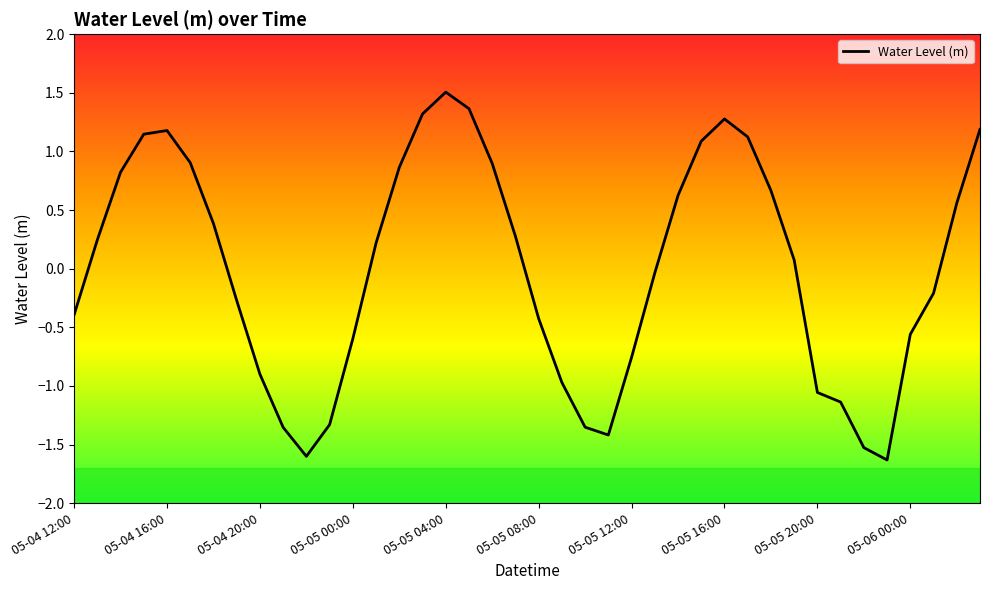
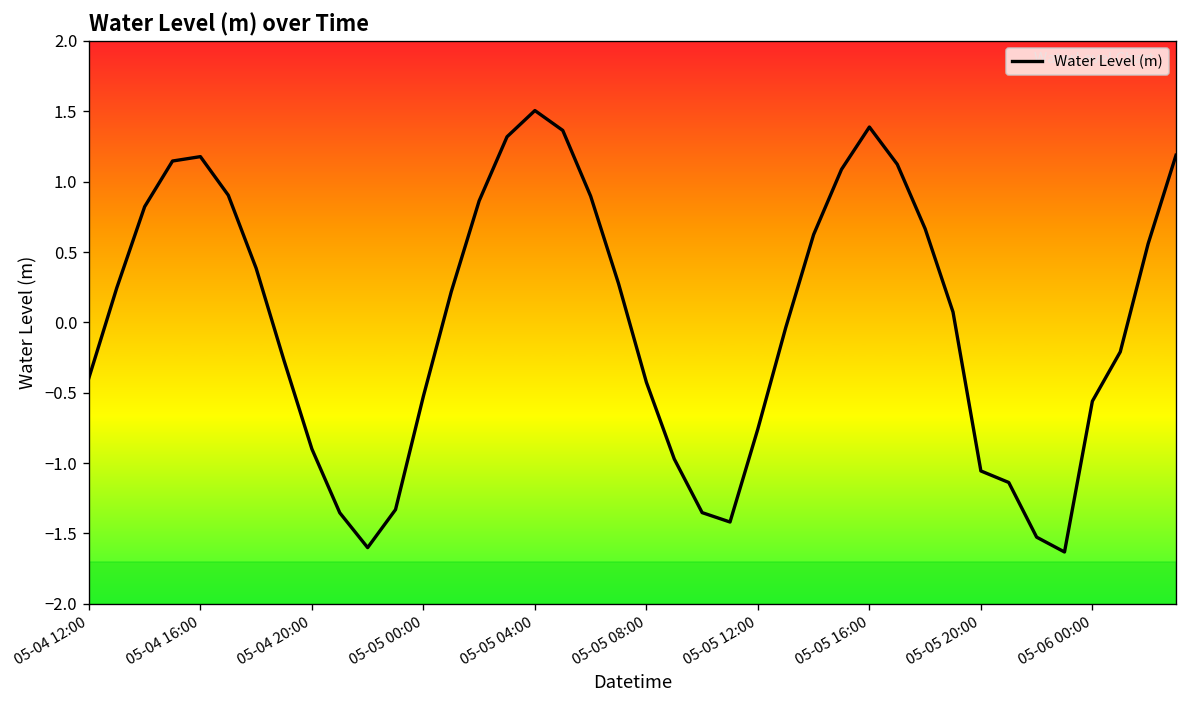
05-05 00:00: -0.60 -> -0.52
05-05 16:00: 1.28 -> 1.39
